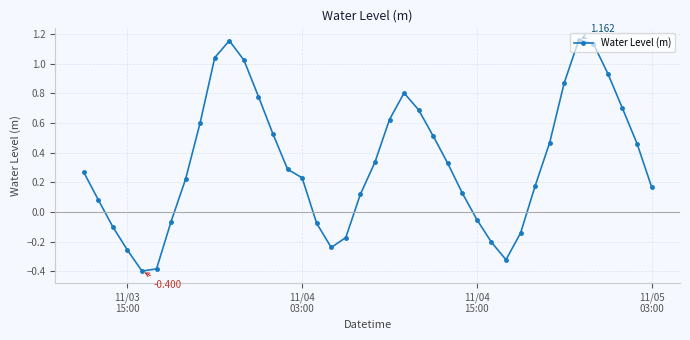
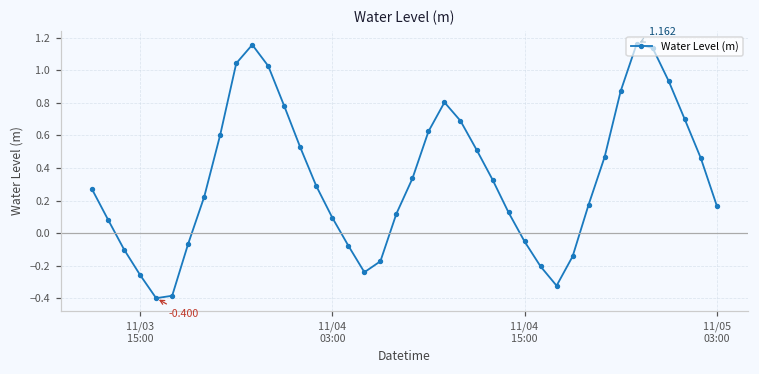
11/04 03:00: 0.23 -> 0.09
